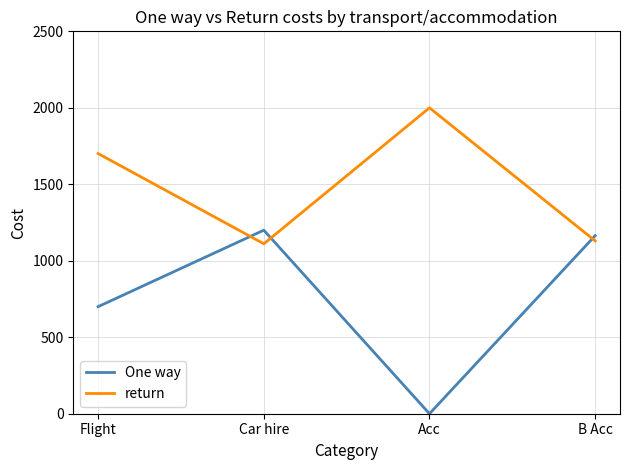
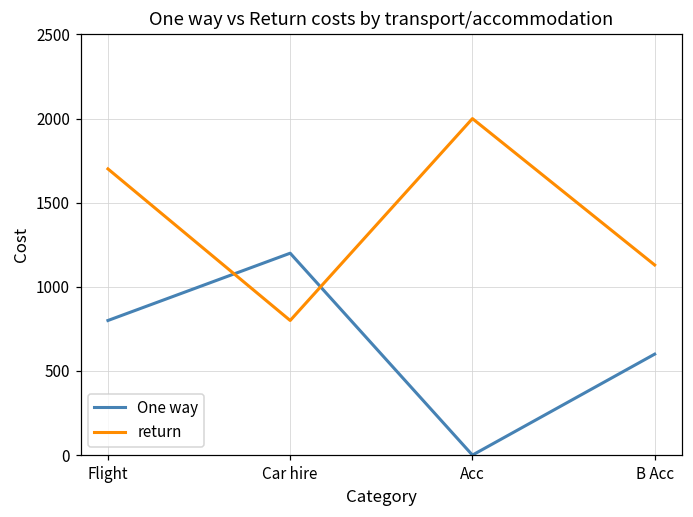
One way, Flight: 700 -> 800
return, Car hire: 1110 -> 800
One way, B Acc: 1160 -> 600
